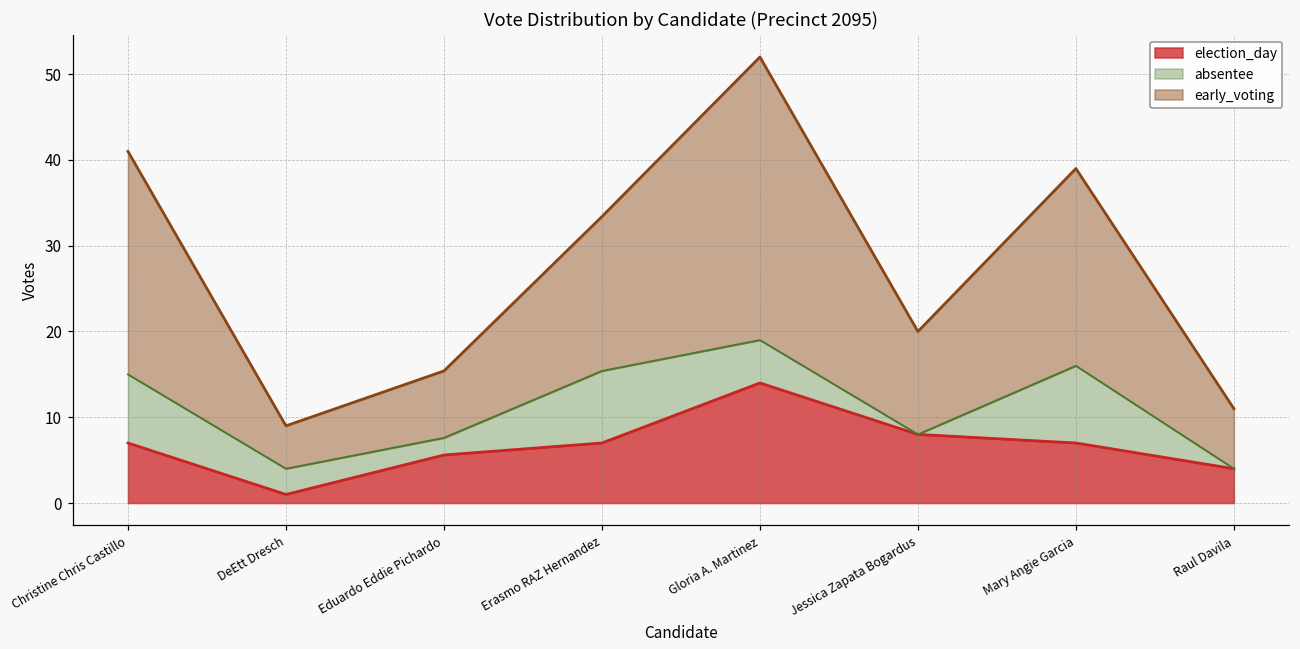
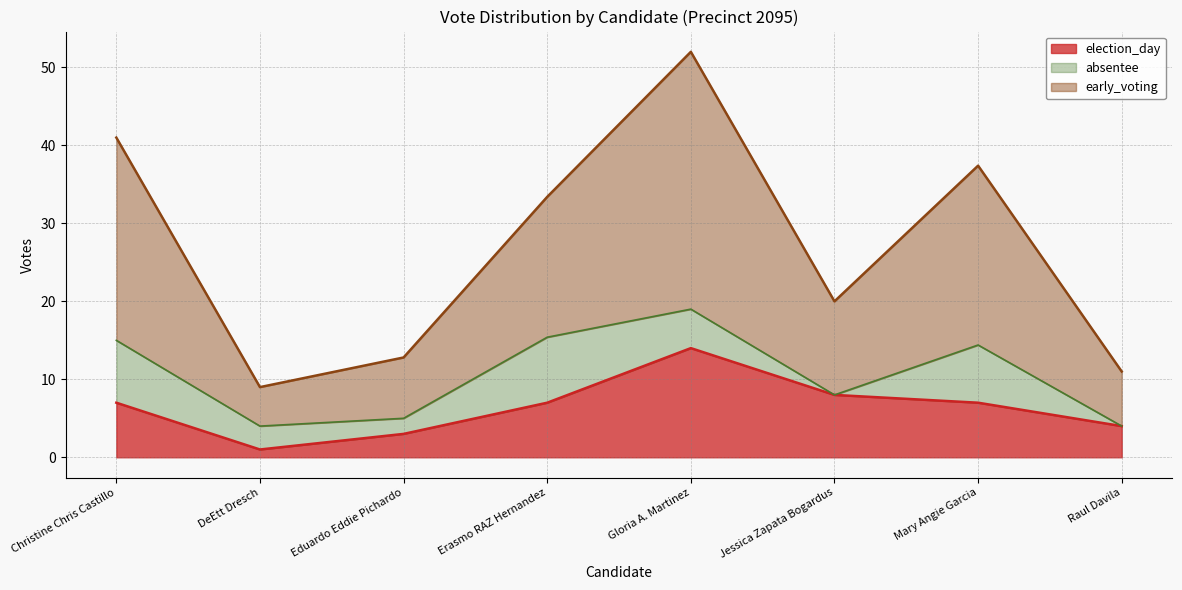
election_day, Eduardo Eddie Pichardo: 6 -> 3
absentee, Mary Angie Garcia: 9 -> 7
